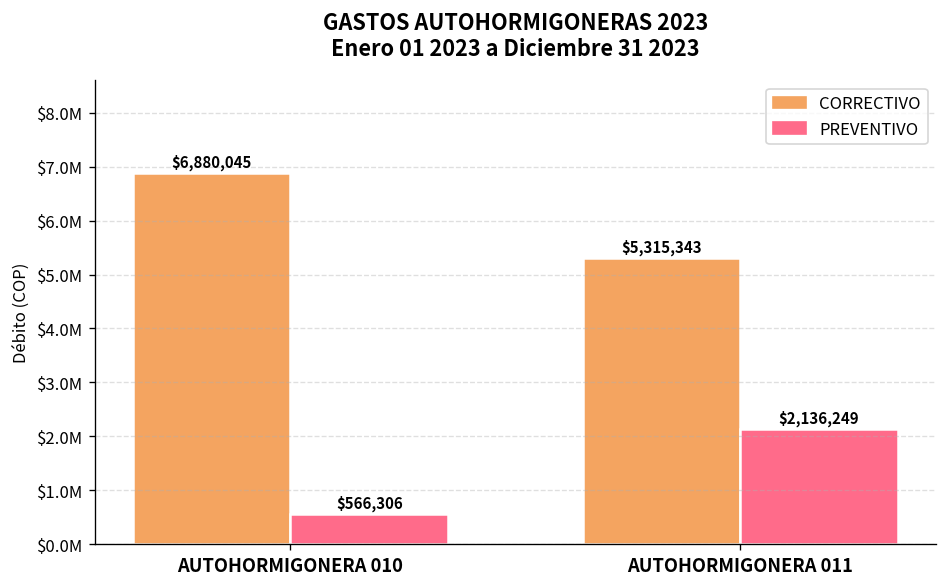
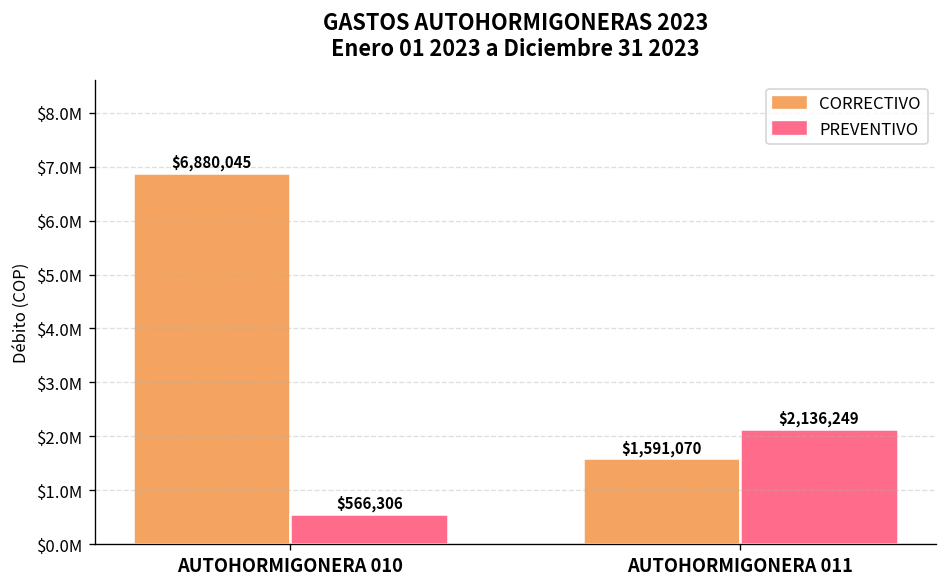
CORRECTIVO, AUTOHORMIGONERA 011: $5,315,343 -> $1,591,070
